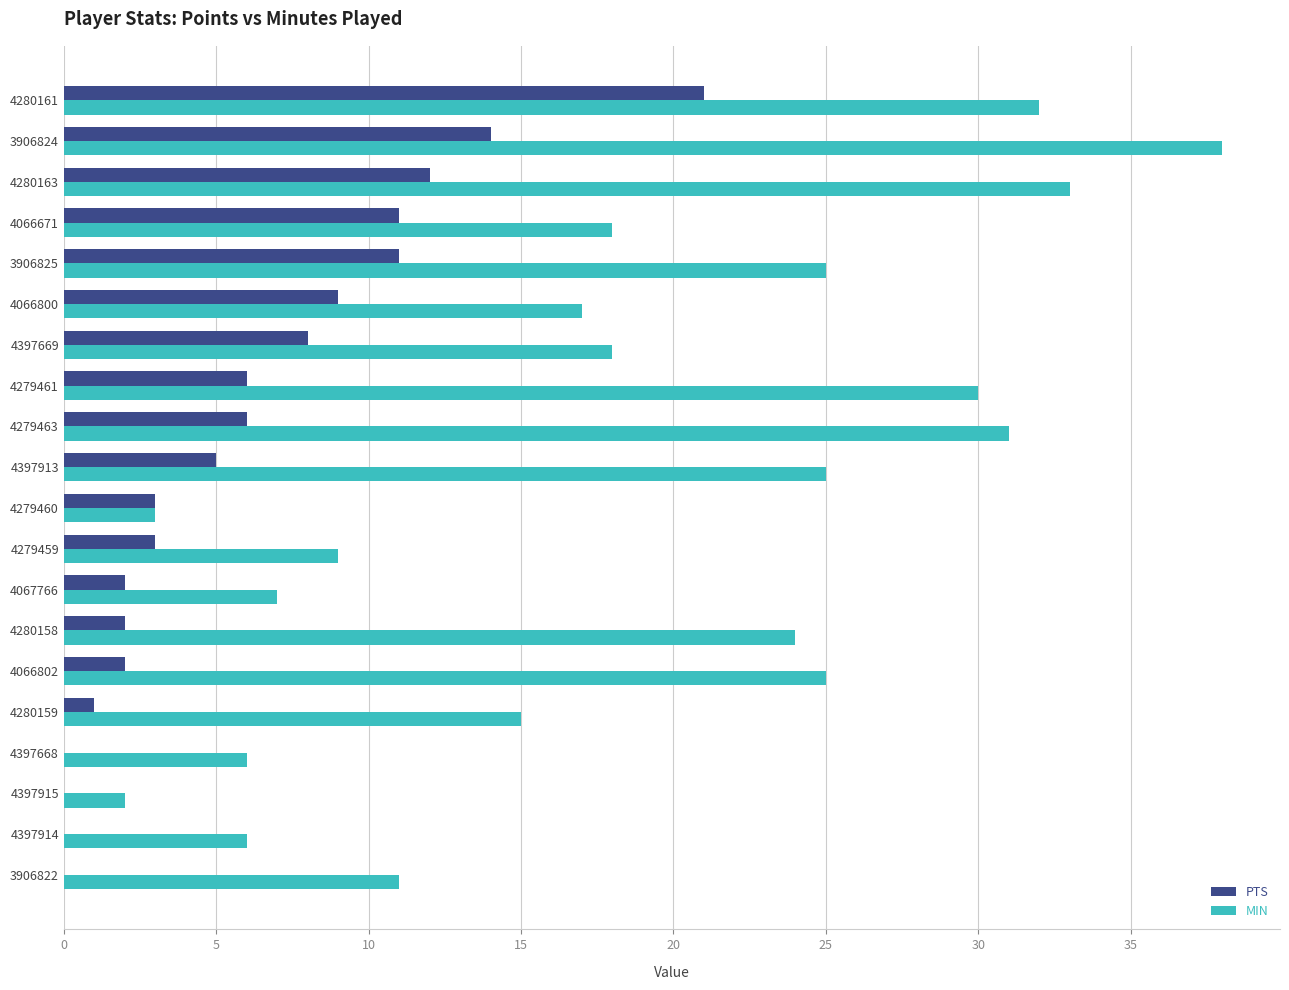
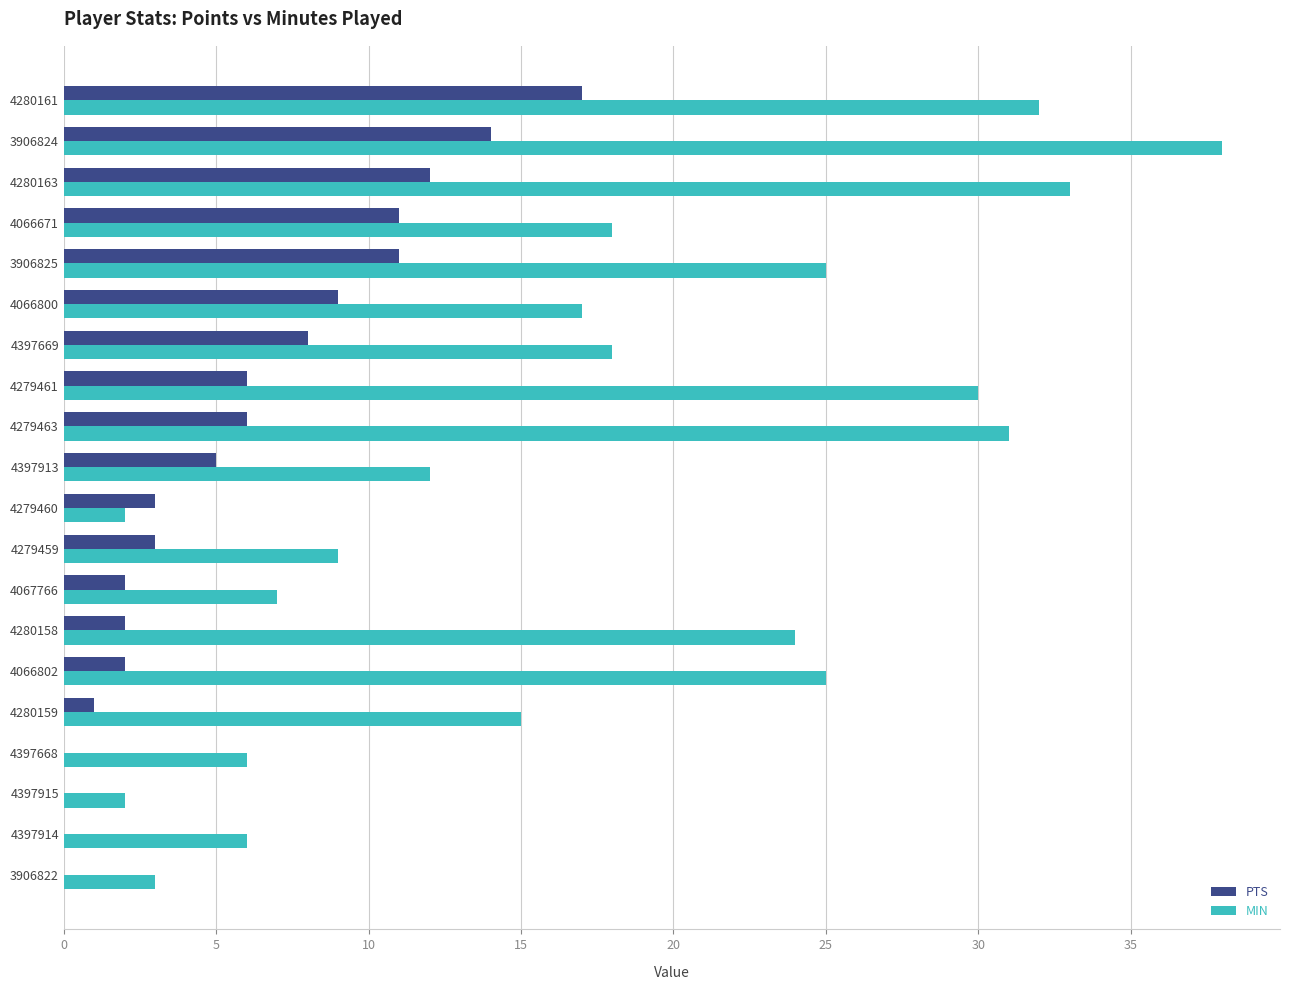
PTS, 4280161: 21 -> 17
MIN, 4397913: 25 -> 12
MIN, 4279460: 3 -> 2
MIN, 3906822: 11 -> 3
